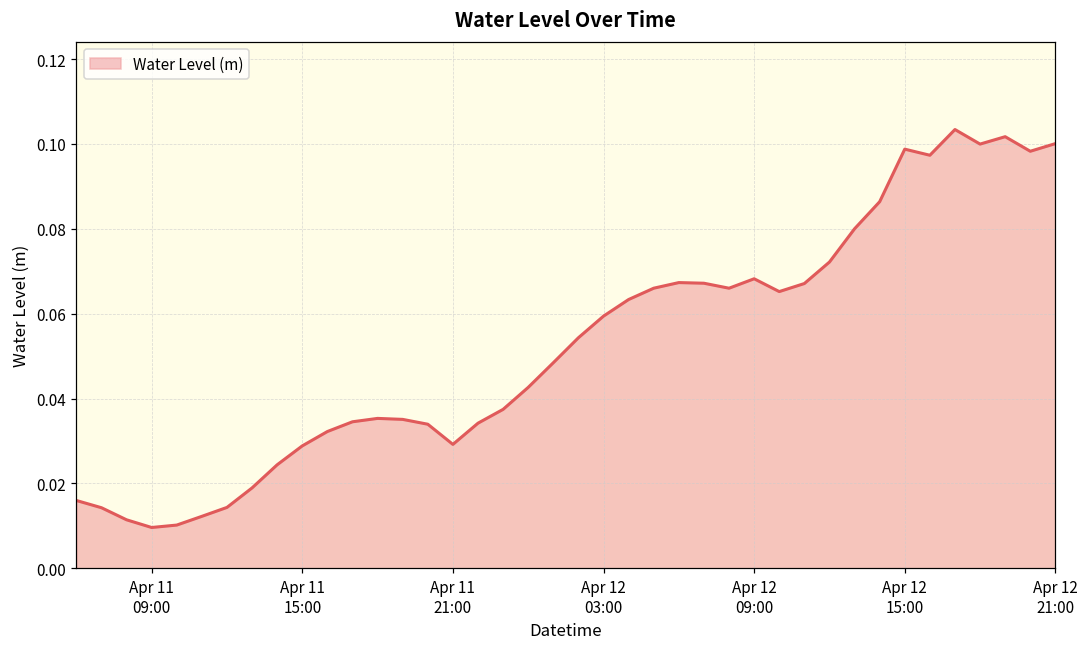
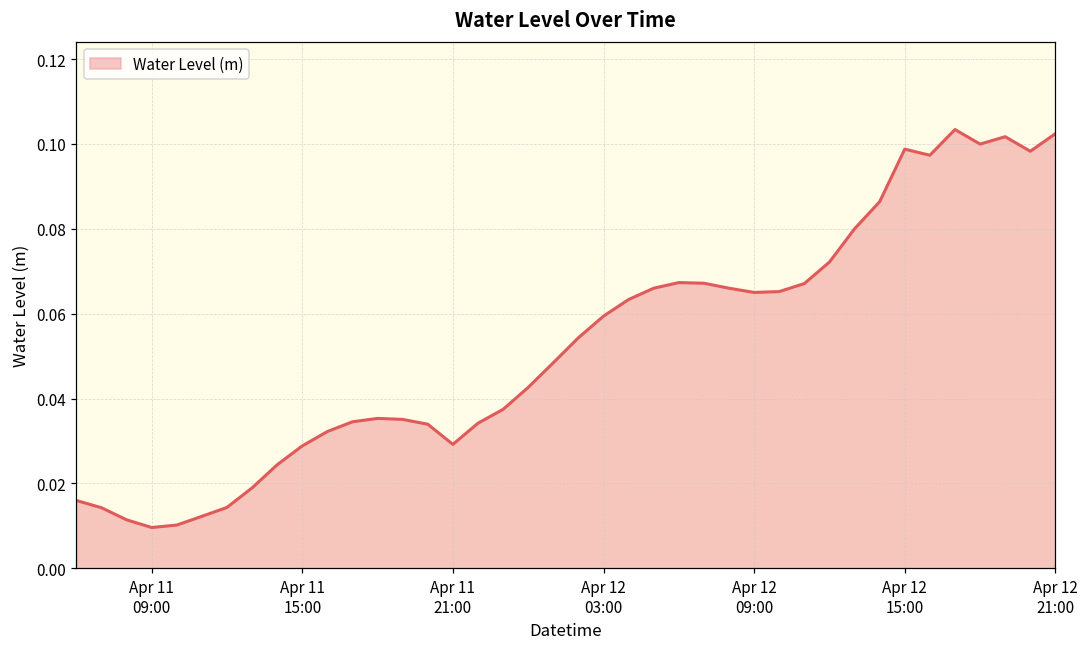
Apr 12 09:00: 0.068 -> 0.065
Apr 12 21:00: 0.100 -> 0.102
